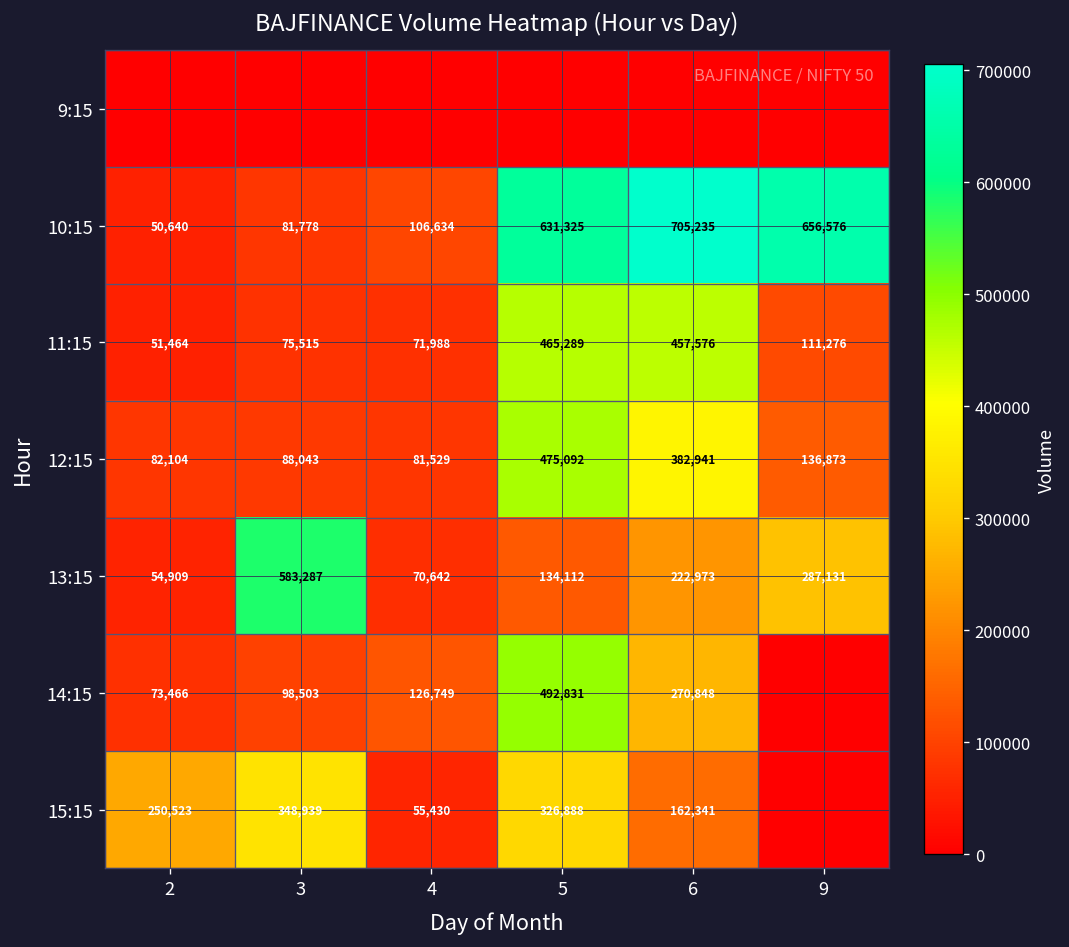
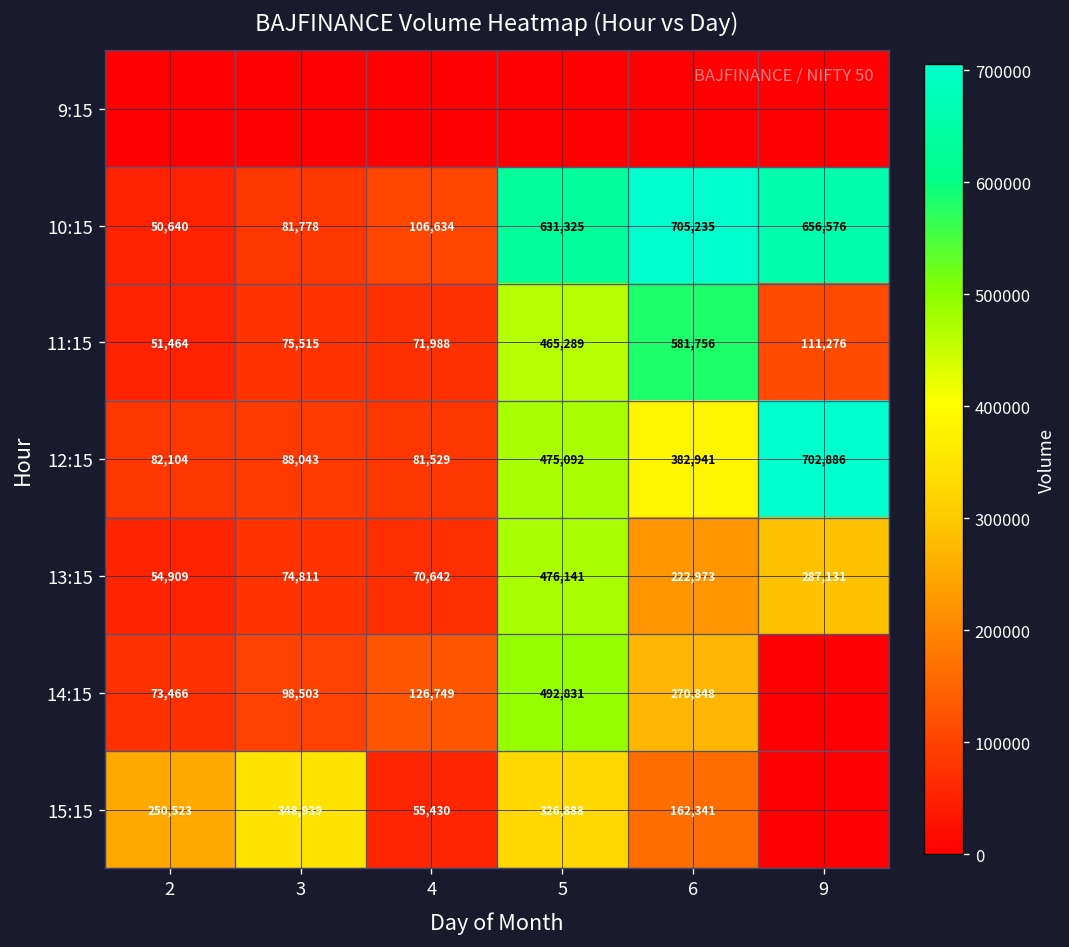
11:15, 6: 457,576 -> 581,756
12:15, 9: 136,873 -> 702,886
13:15, 3: 583,287 -> 74,811
13:15, 5: 134,112 -> 476,141
